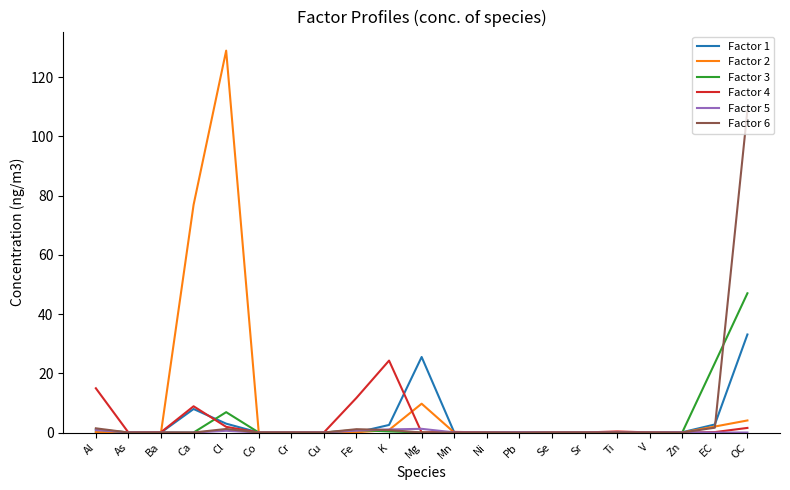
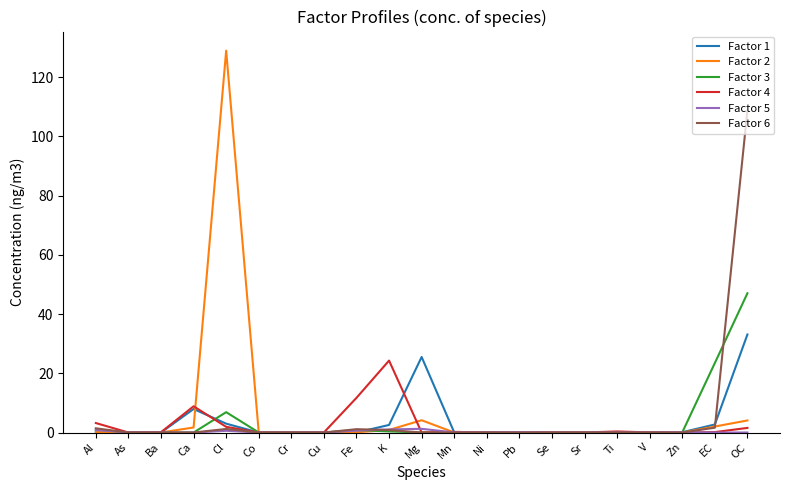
Factor 4, Al: 15 -> 3
Factor 2, Ca: 77 -> 2
Factor 2, Mg: 10 -> 4
